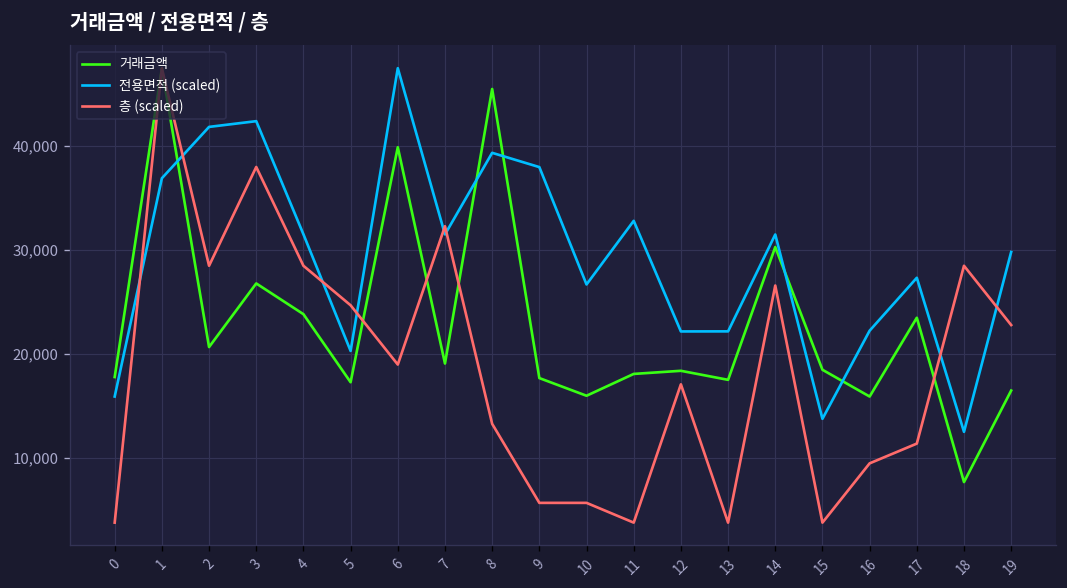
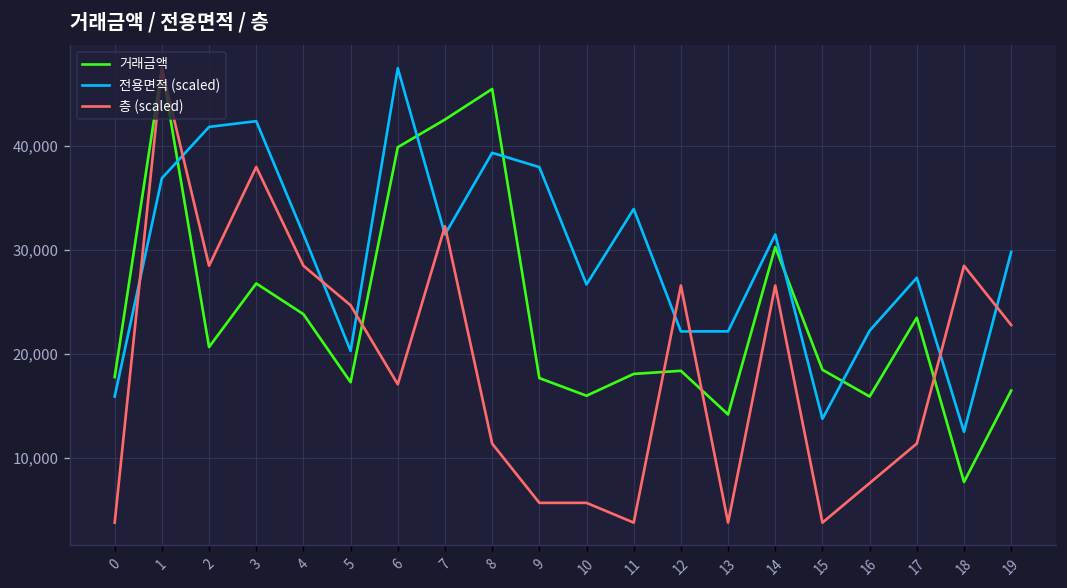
층 (scaled), 6: 19,000 -> 17,000
거래금액, 7: 19,000 -> 43,000
층 (scaled), 8: 13,000 -> 11,000
전용면적 (scaled), 11: 33,000 -> 34,000
층 (scaled), 12: 17,000 -> 27,000
거래금액, 13: 18,000 -> 14,000
층 (scaled), 16: 10,000 -> 8,000
